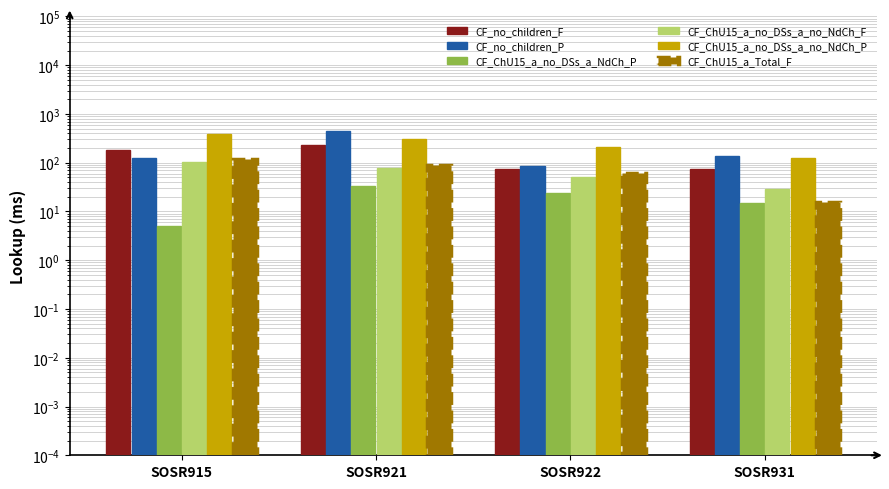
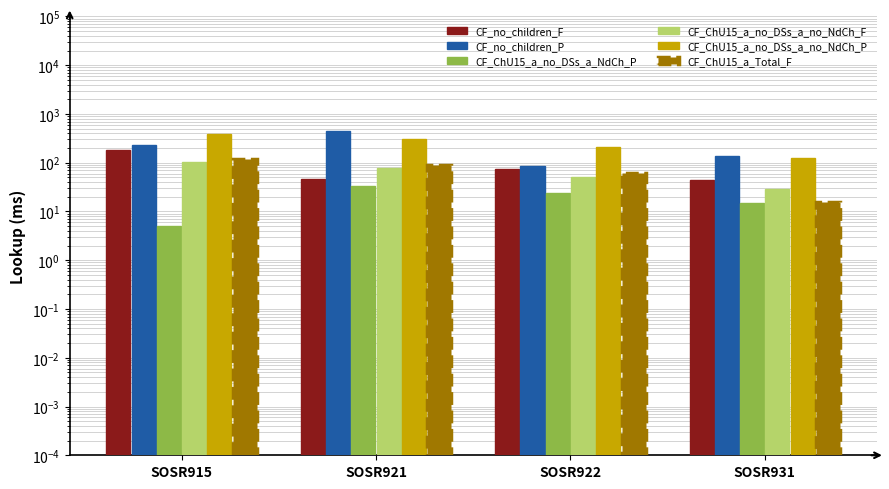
CF_no_children_P, SOSR915: 130 -> 200
CF_no_children_F, SOSR921: 200 -> 50
CF_no_children_F, SOSR931: 70 -> 40
